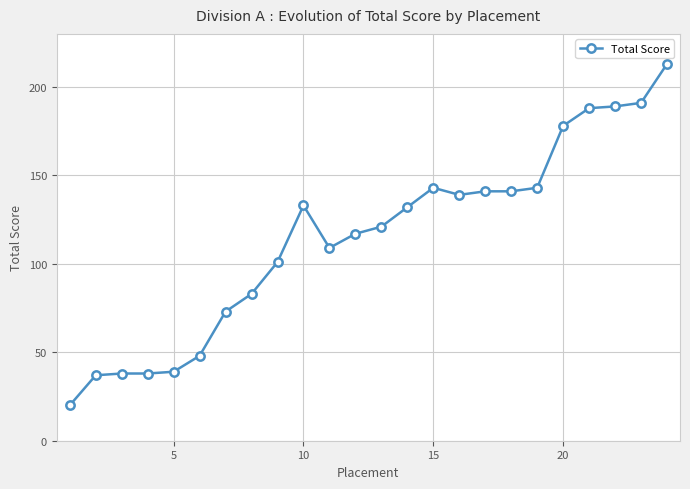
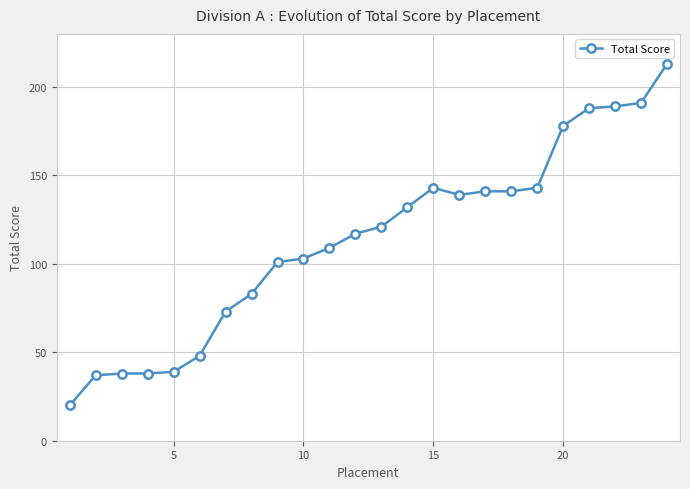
10: 133 -> 103
